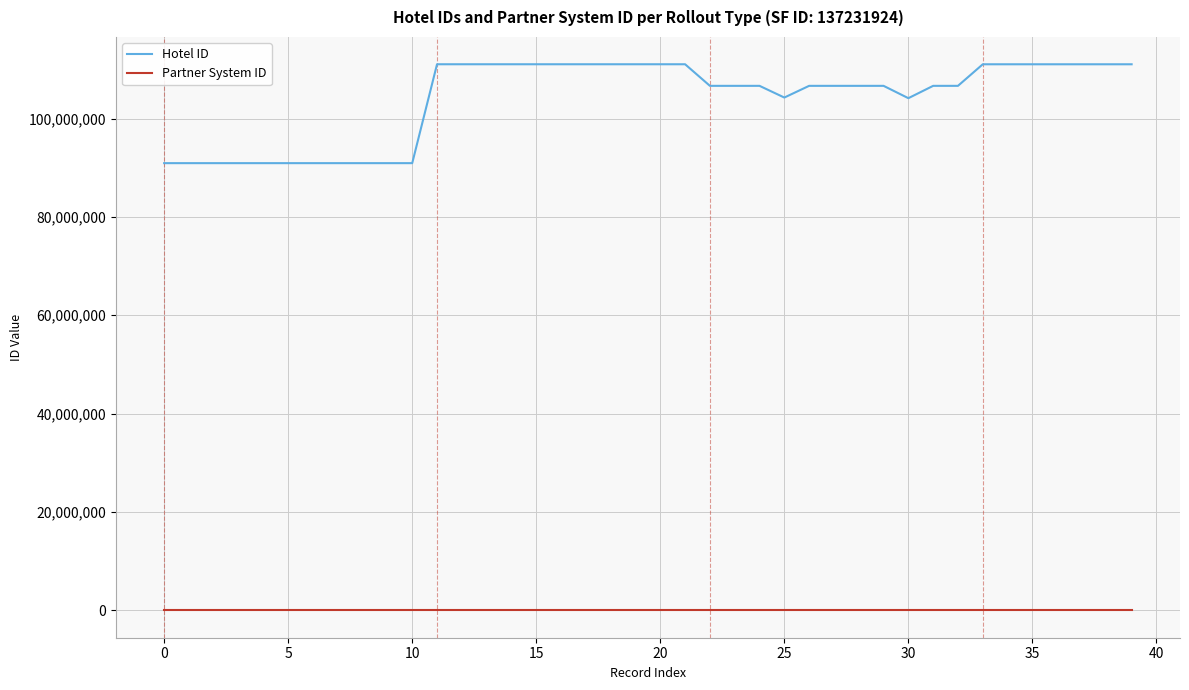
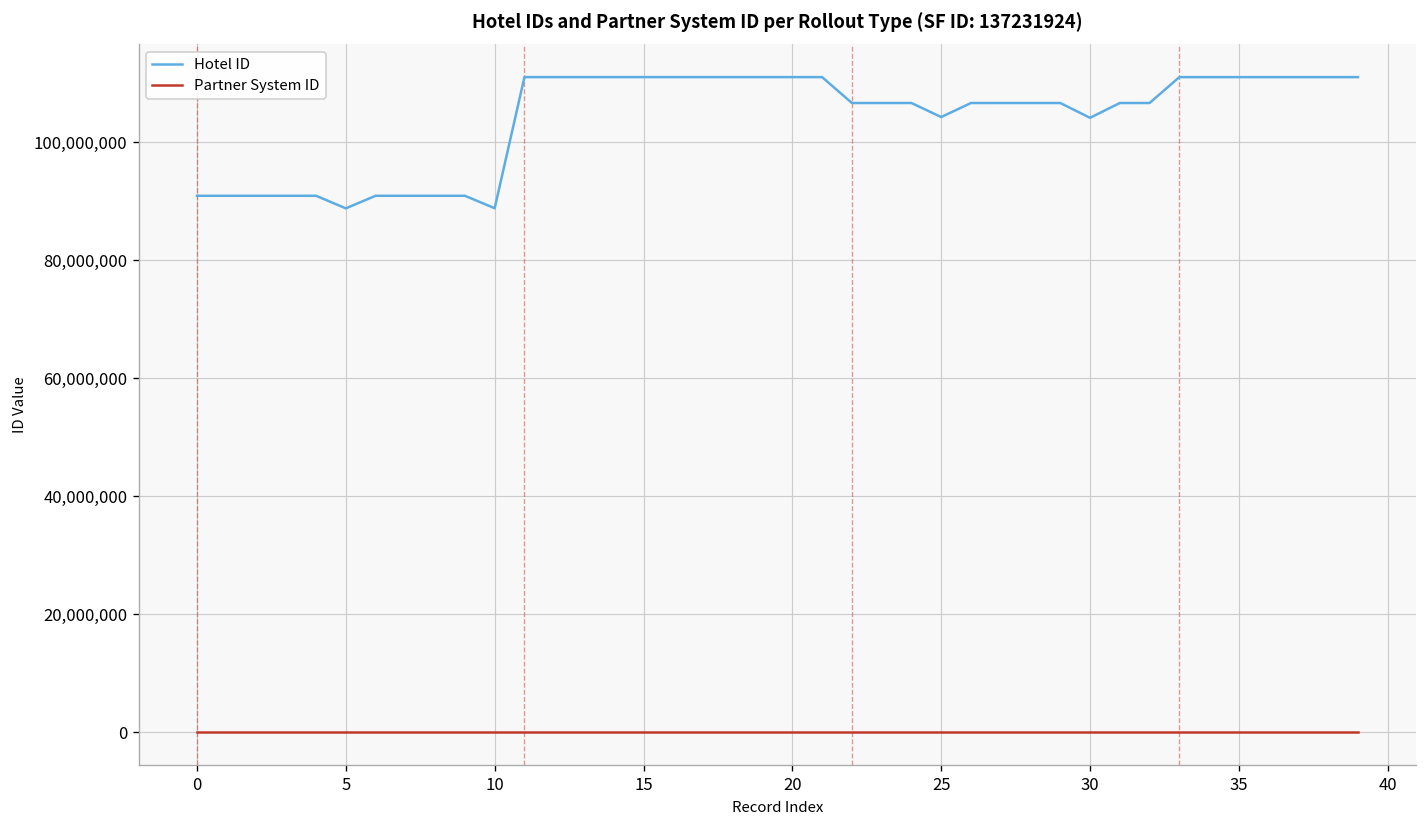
Hotel ID, 5: 91,000,000 -> 89,000,000
Hotel ID, 10: 91,000,000 -> 89,000,000
